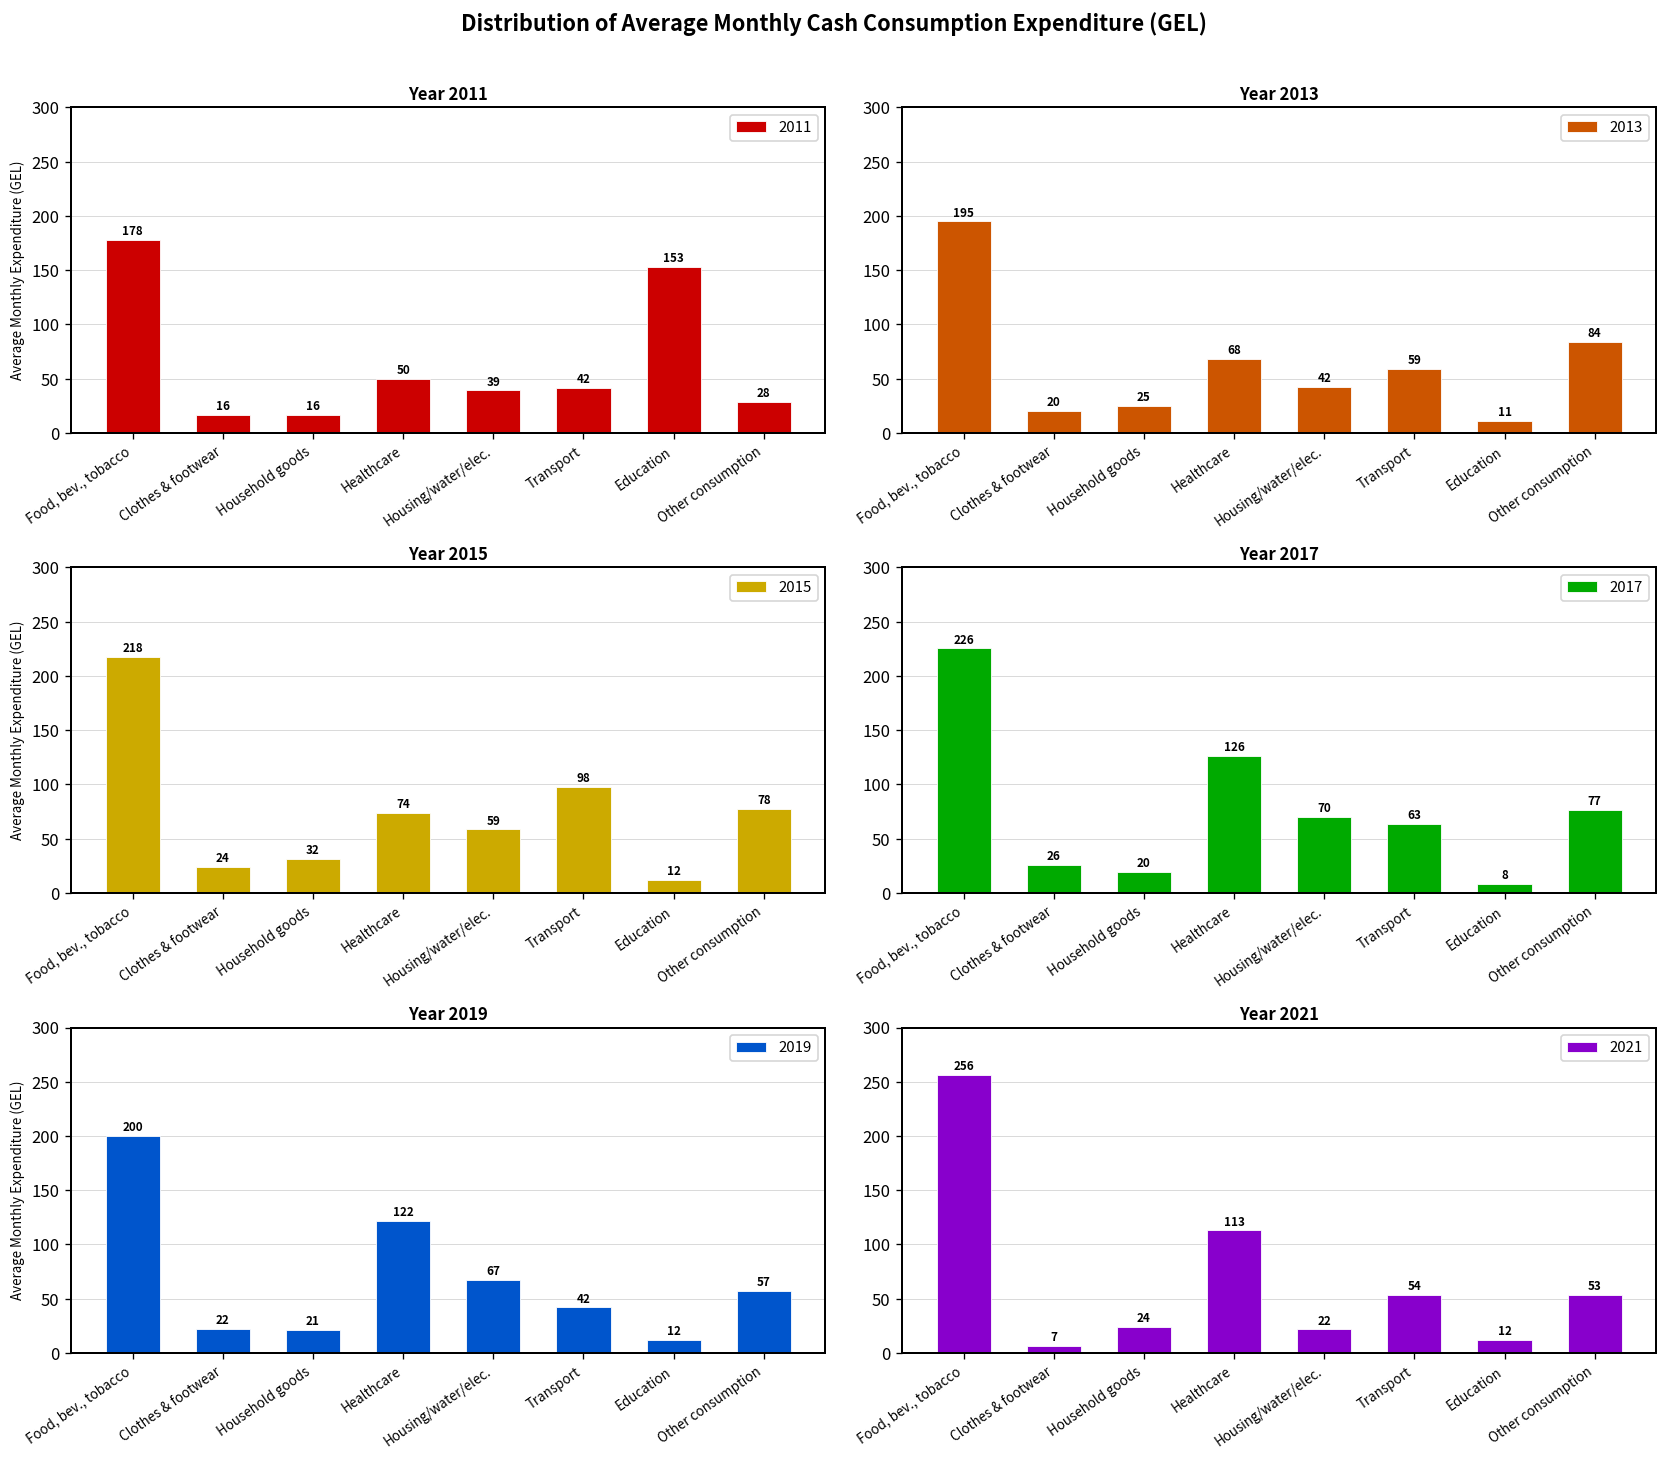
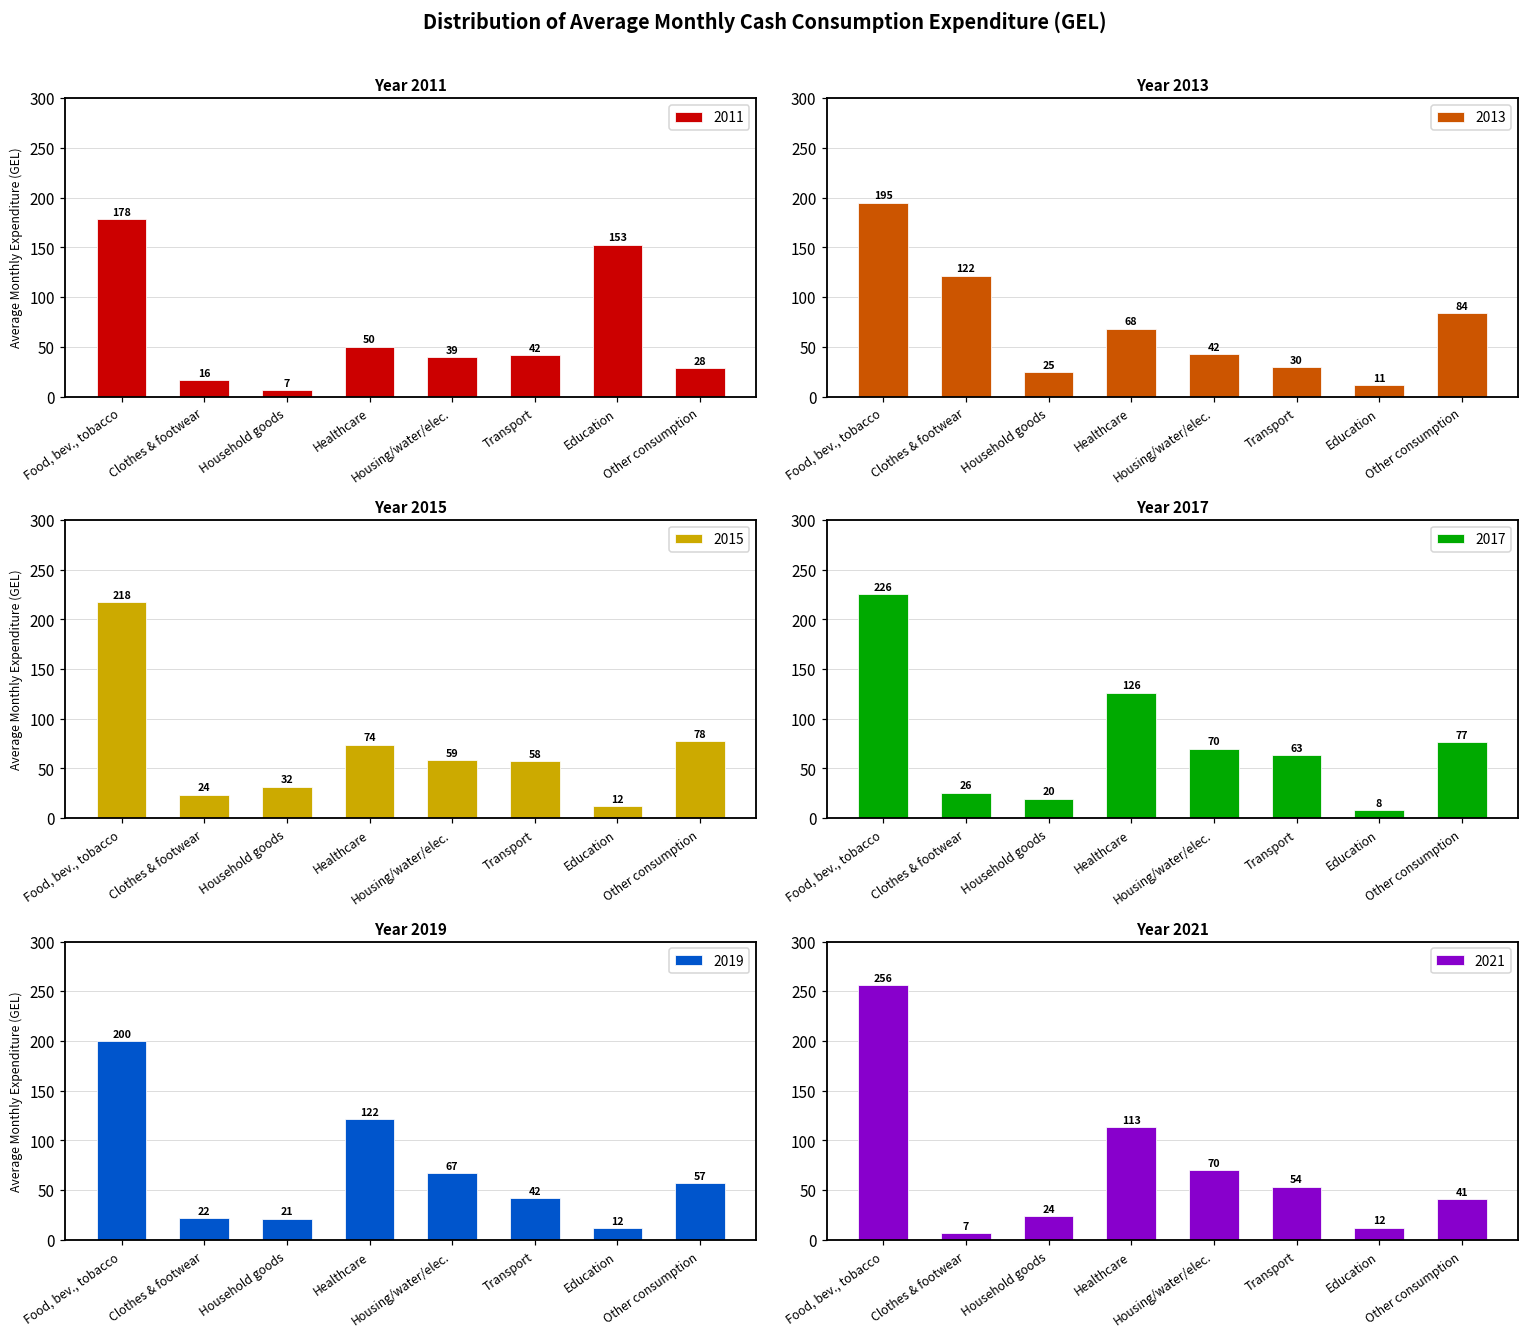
Year 2011, Household goods: 16 -> 7
Year 2013, Clothes & footwear: 20 -> 122
Year 2013, Transport: 59 -> 30
Year 2015, Transport: 98 -> 58
Year 2021, Housing/water/elec.: 22 -> 70
Year 2021, Other consumption: 53 -> 41
